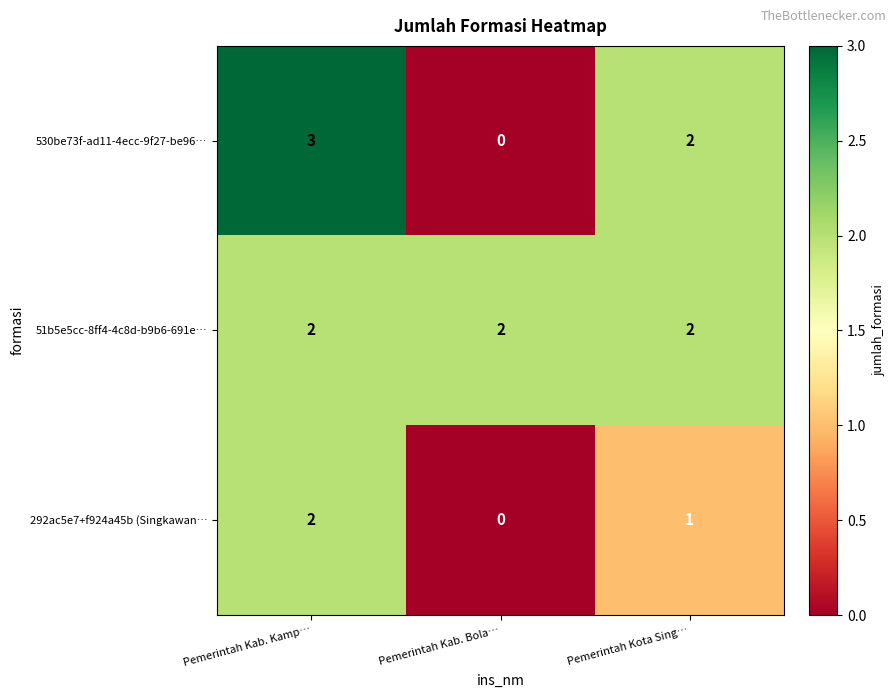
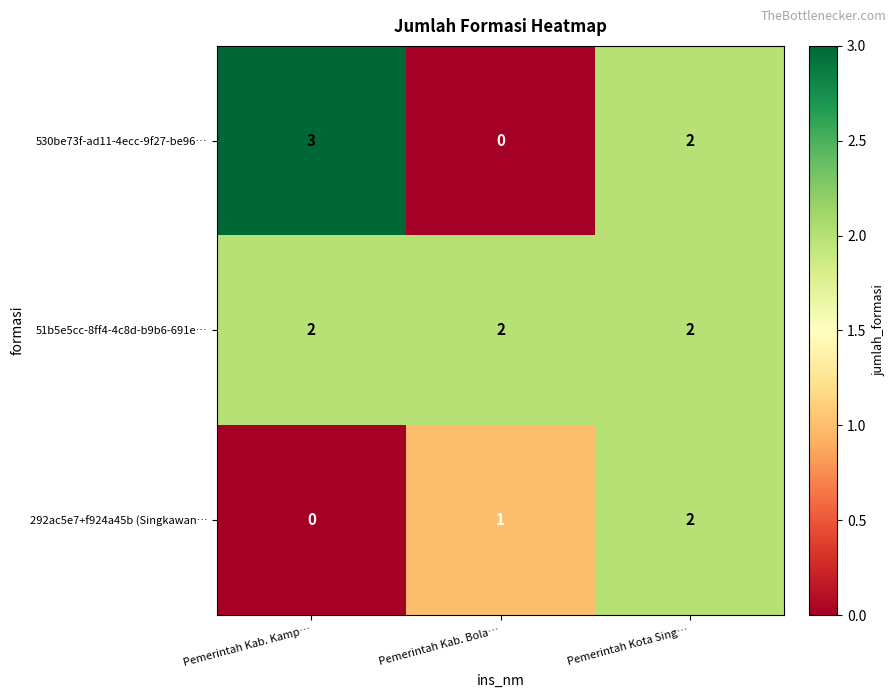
292ac5e7+f924a45b (Singkawan…, Pemerintah Kab. Kamp…: 2 -> 0
292ac5e7+f924a45b (Singkawan…, Pemerintah Kab. Bola…: 0 -> 1
292ac5e7+f924a45b (Singkawan…, Pemerintah Kota Sing…: 1 -> 2
